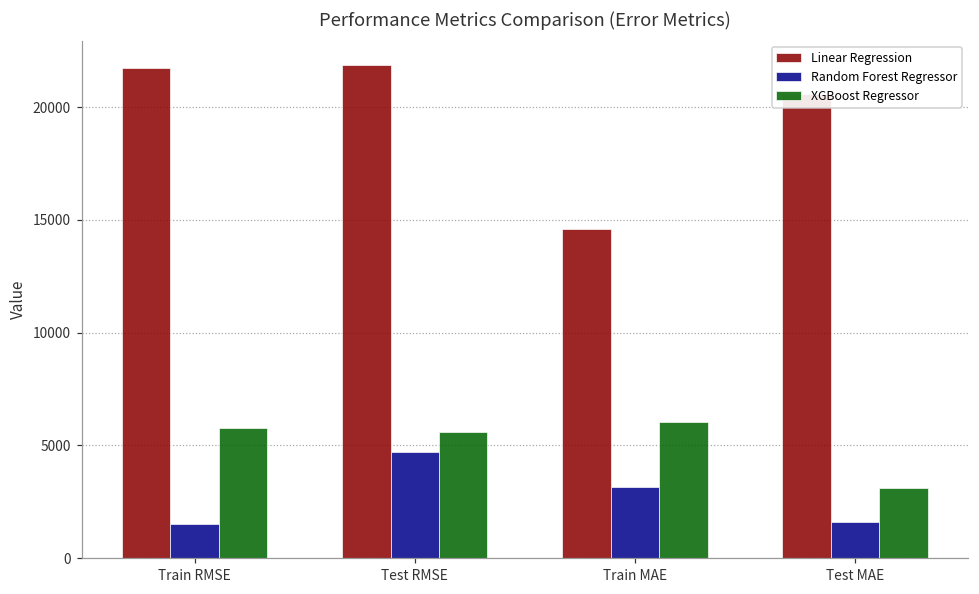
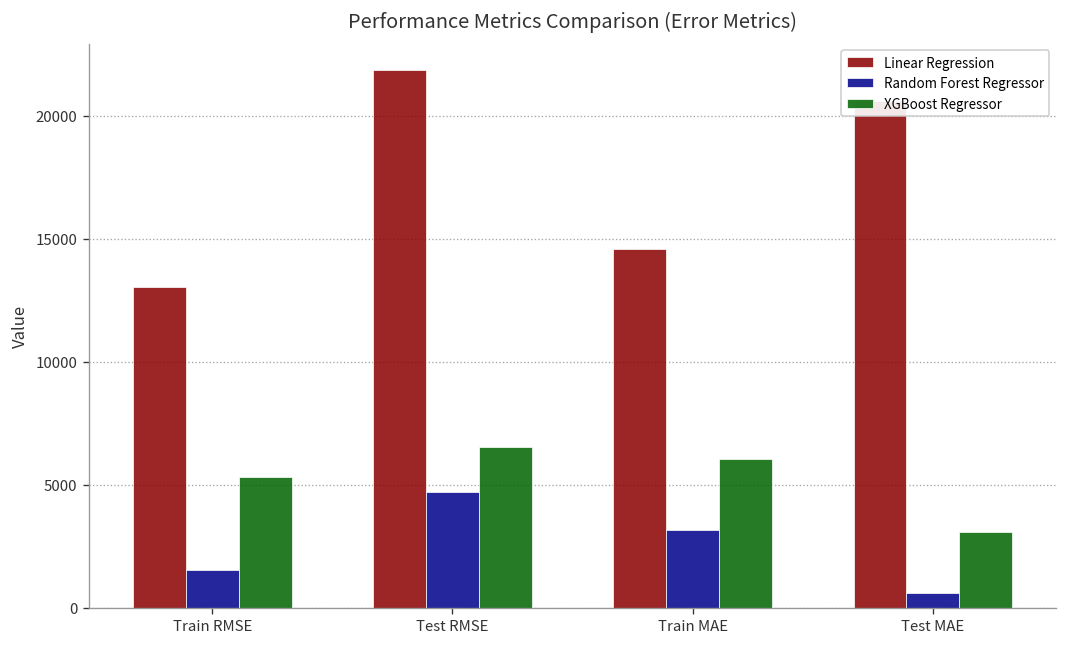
Linear Regression, Train RMSE: 21700 -> 13000
XGBoost Regressor, Train RMSE: 5800 -> 5300
XGBoost Regressor, Test RMSE: 5600 -> 6600
Random Forest Regressor, Test MAE: 1600 -> 600
